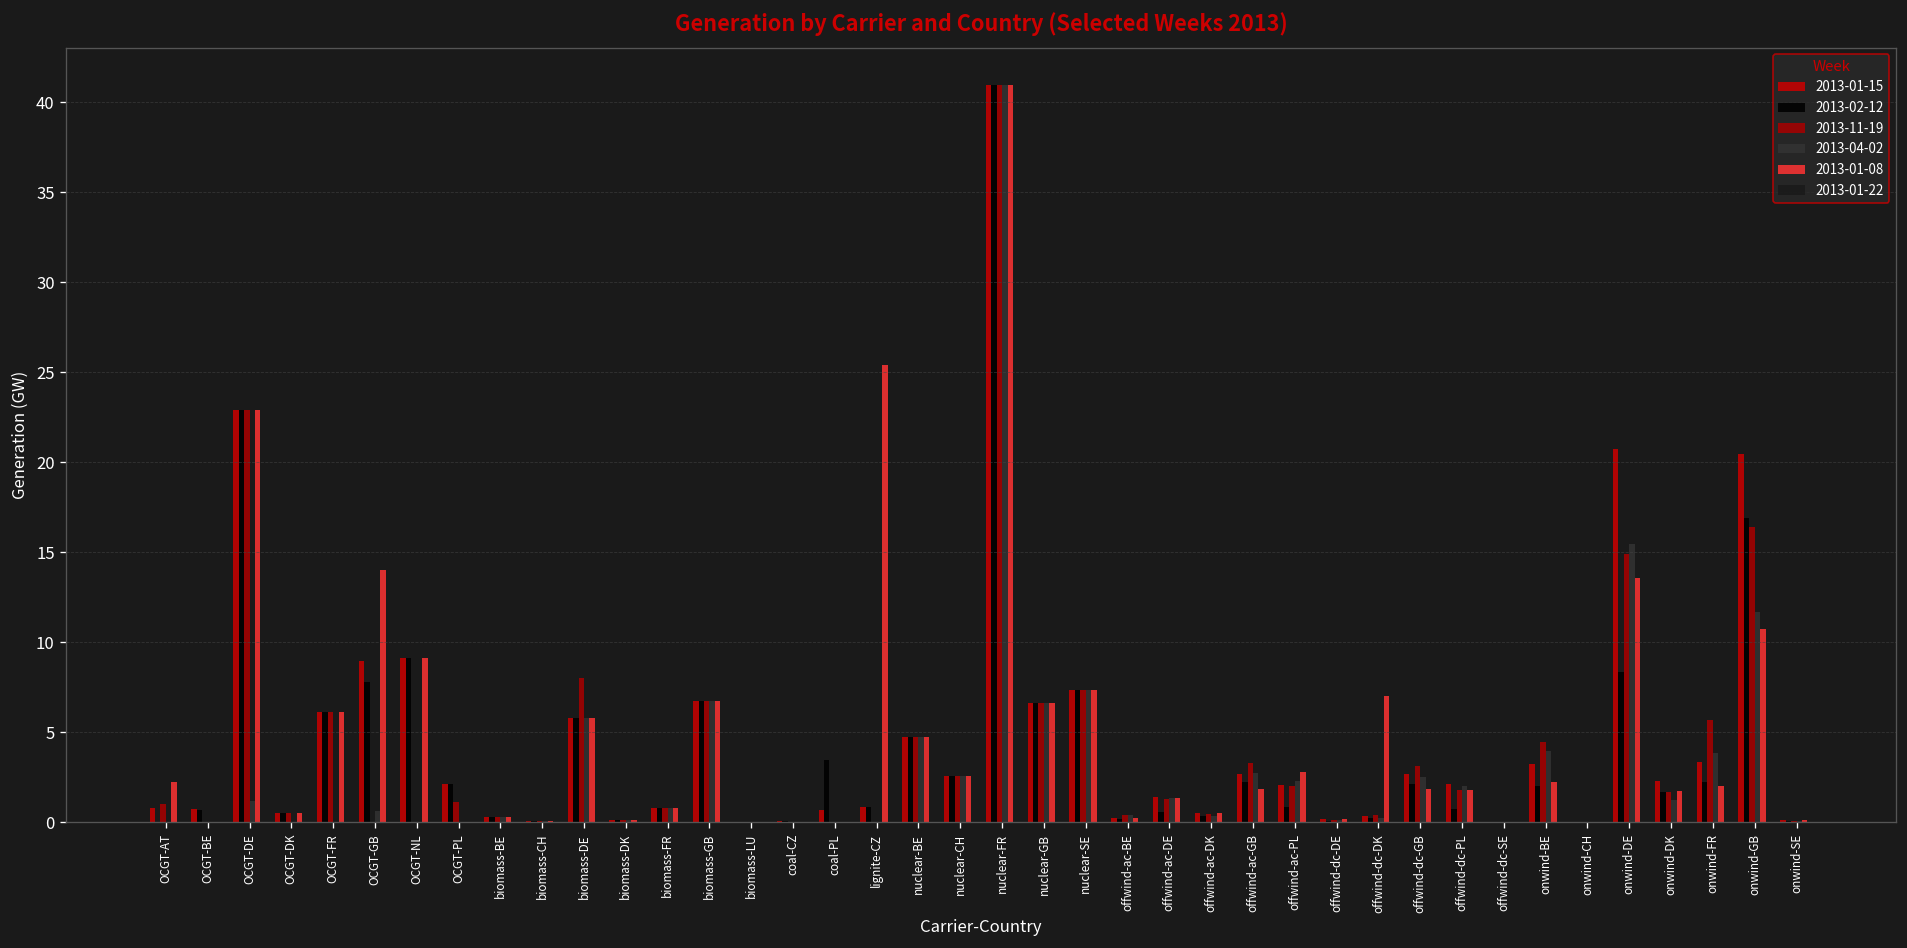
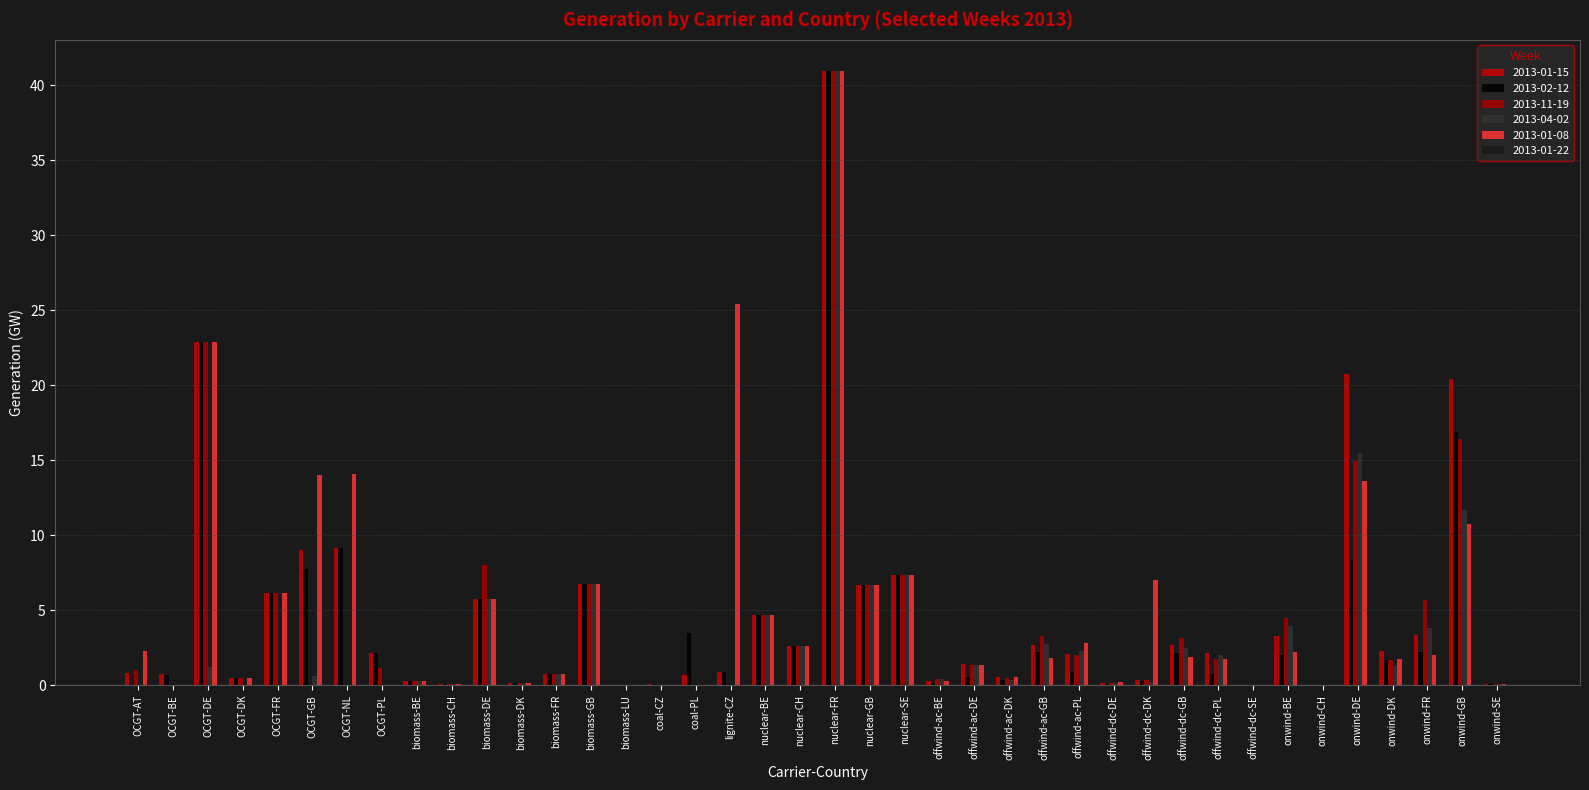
2013-01-08, OCGT-NL: 9.2 -> 14.1
